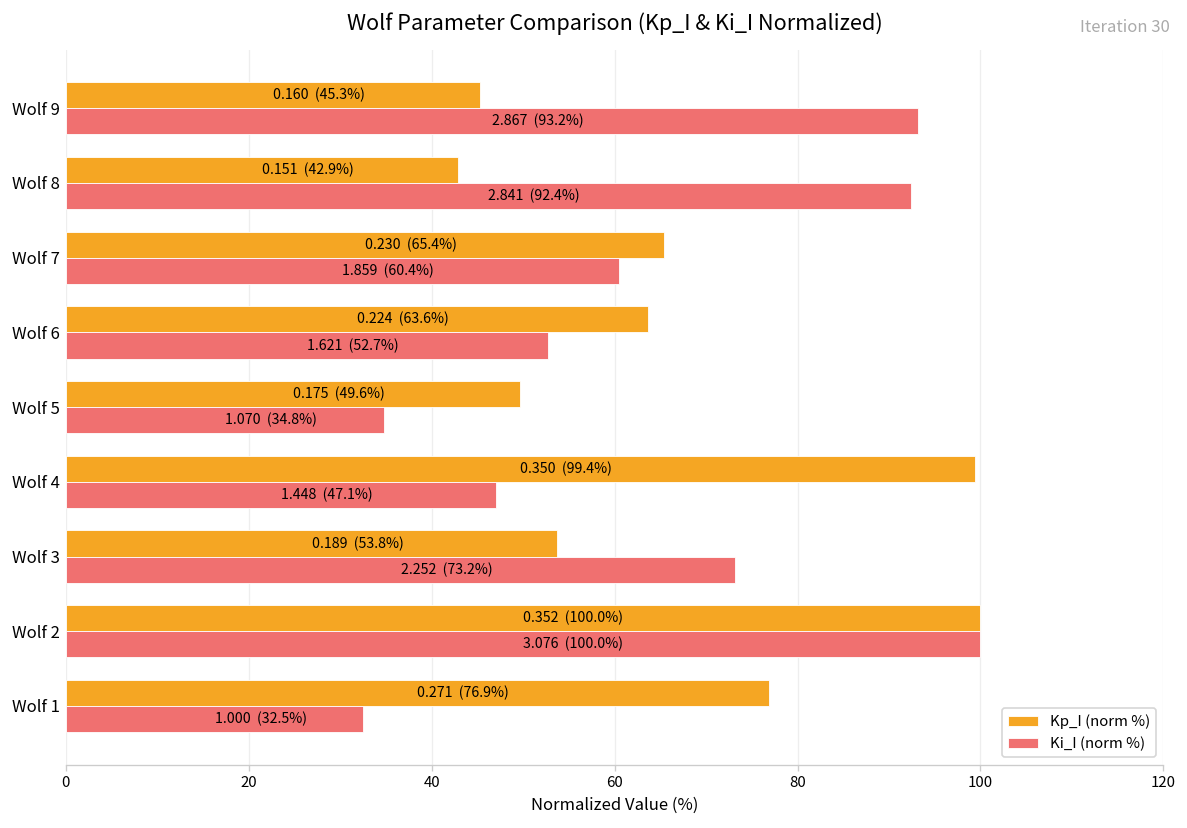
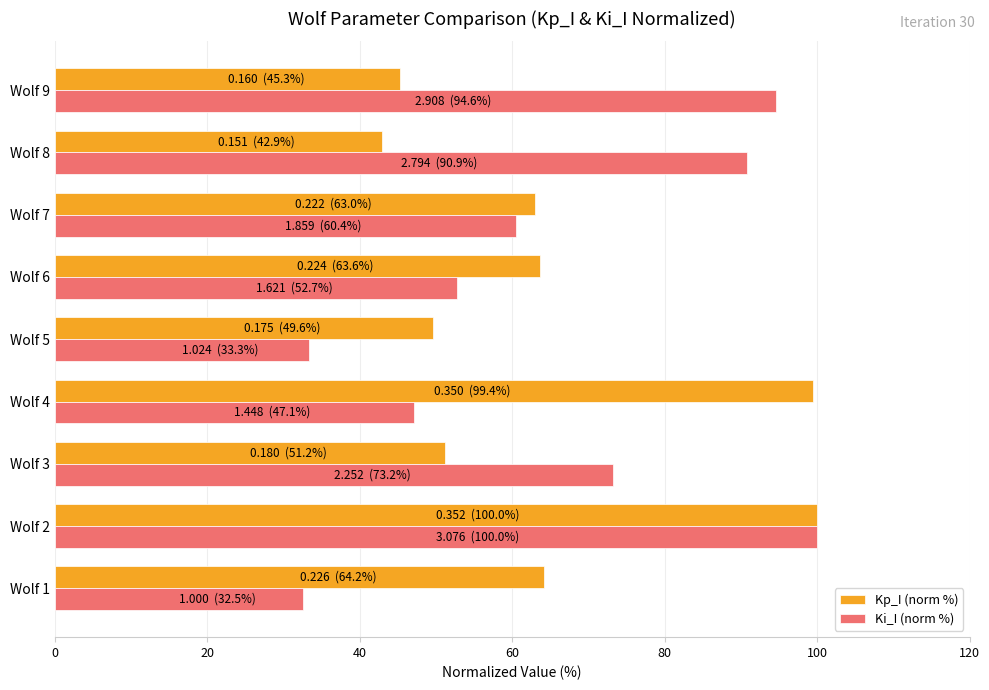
Ki_I (norm %), Wolf 9: 2.867 (93.2%) -> 2.908 (94.6%)
Ki_I (norm %), Wolf 8: 2.841 (92.4%) -> 2.794 (90.9%)
Kp_I (norm %), Wolf 7: 0.230 (65.4%) -> 0.222 (63.0%)
Ki_I (norm %), Wolf 5: 1.070 (34.8%) -> 1.024 (33.3%)
Kp_I (norm %), Wolf 3: 0.189 (53.8%) -> 0.180 (51.2%)
Kp_I (norm %), Wolf 1: 0.271 (76.9%) -> 0.226 (64.2%)
